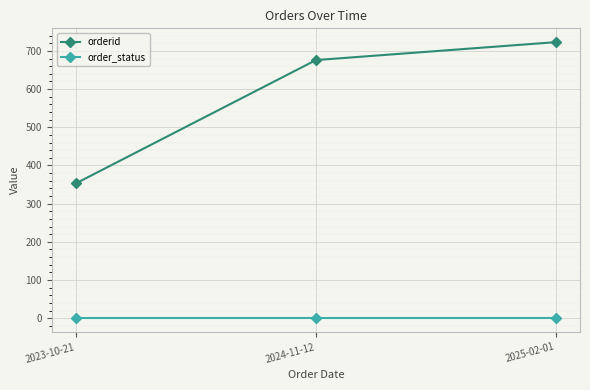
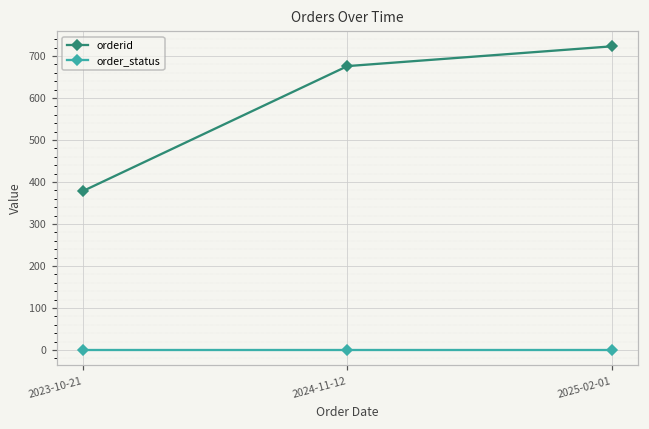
orderid, 2023-10-21: 350 -> 380
